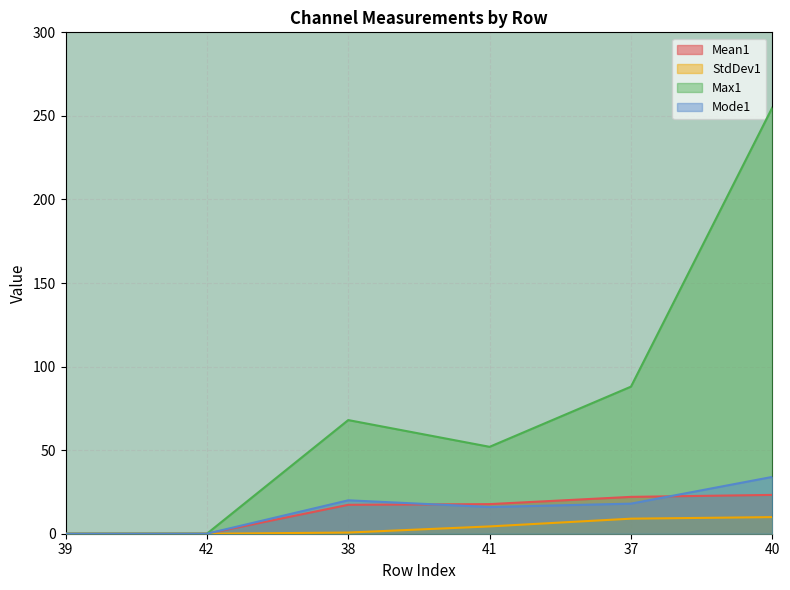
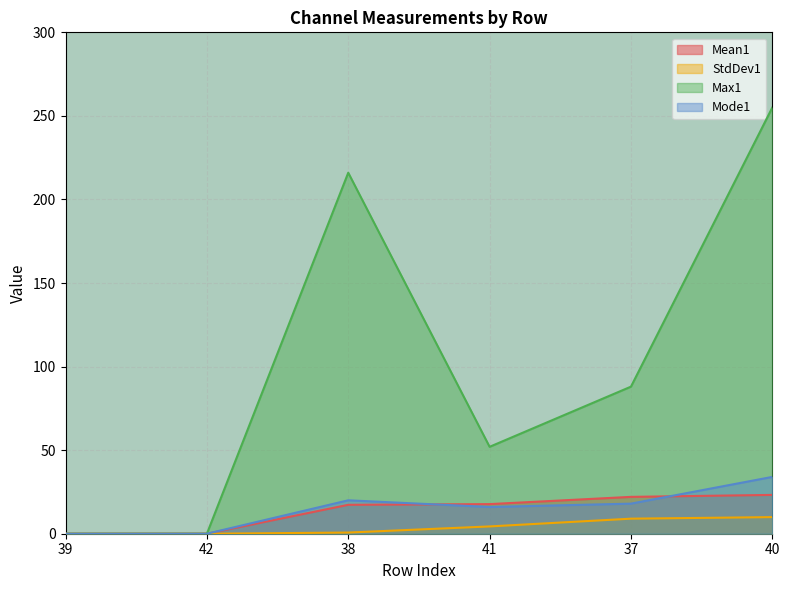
Max1, 38: 68 -> 216
